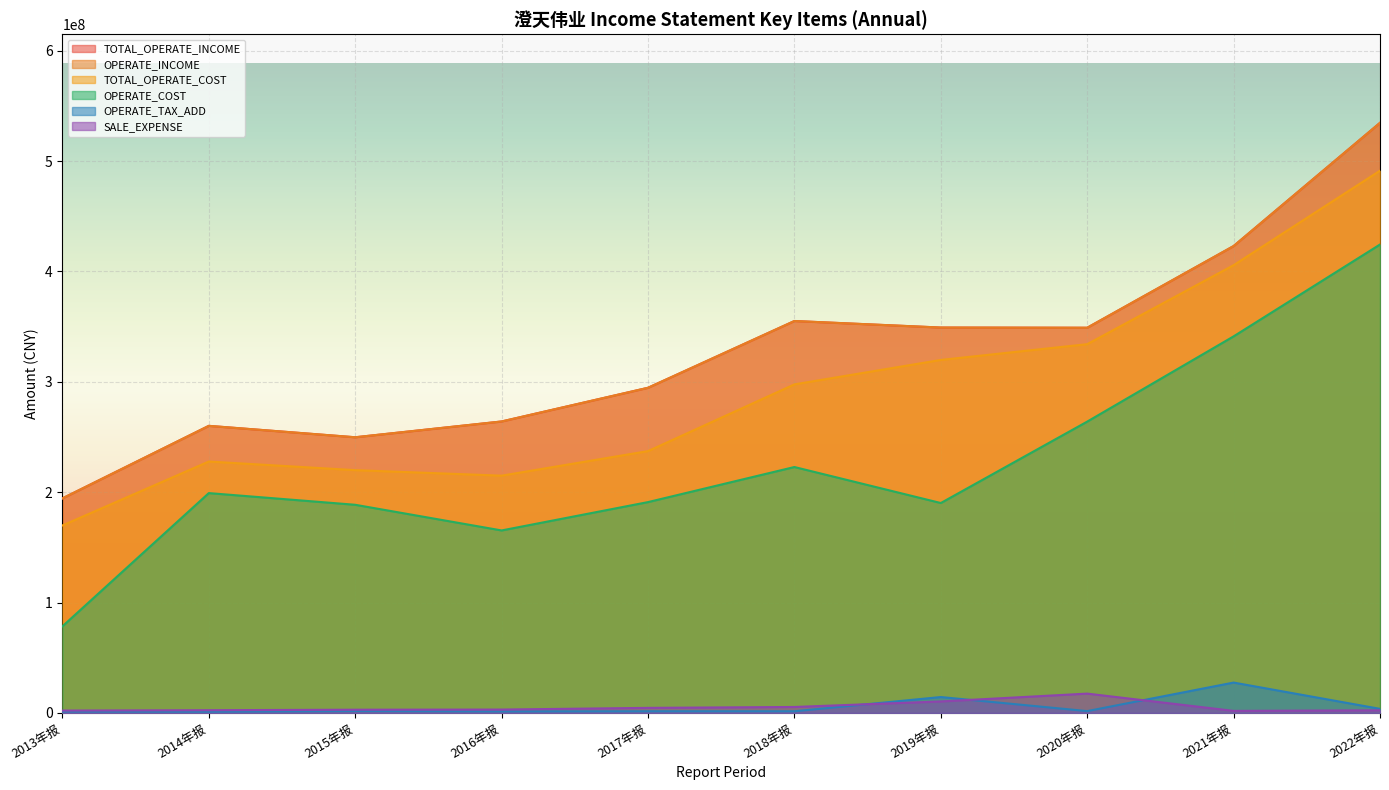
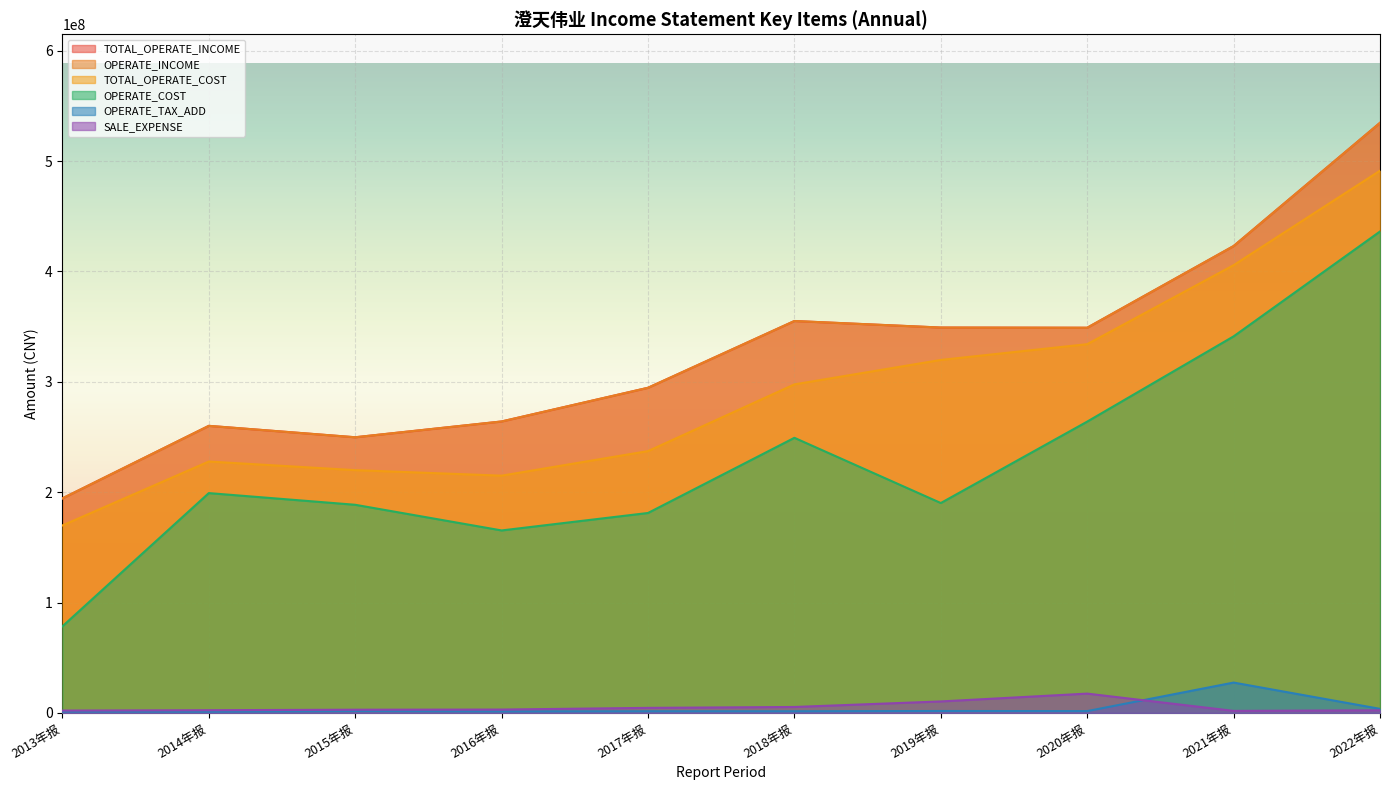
OPERATE_COST, 2017年报: 191000000 -> 181000000
OPERATE_COST, 2018年报: 223000000 -> 249000000
OPERATE_TAX_ADD, 2019年报: 14000000 -> 2000000
OPERATE_COST, 2022年报: 424000000 -> 436000000
